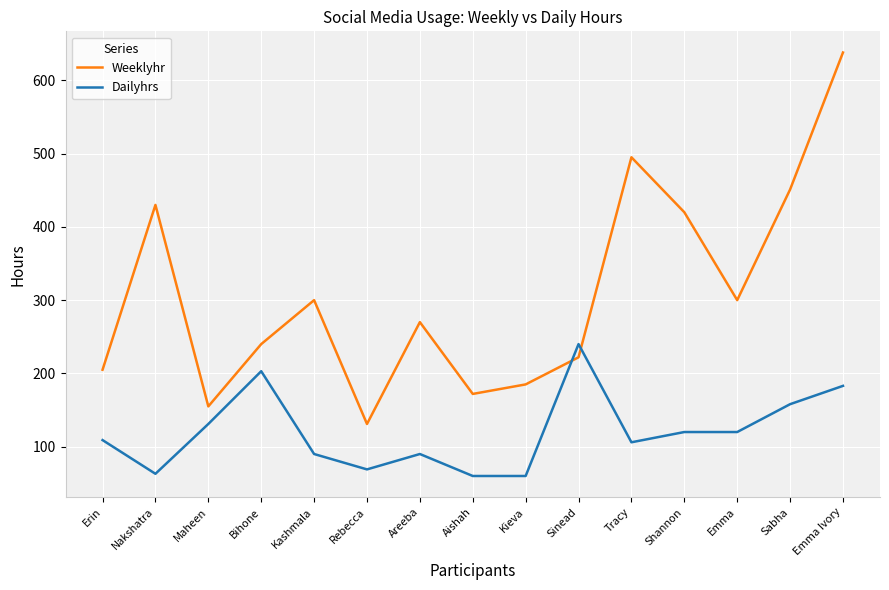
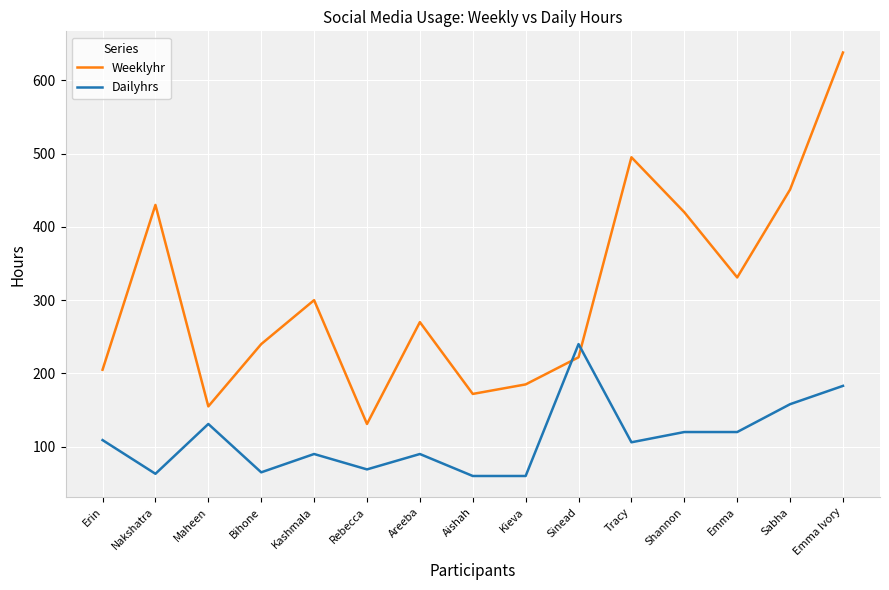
Dailyhrs, Bihone: 200 -> 70
Weeklyhr, Emma: 300 -> 330
